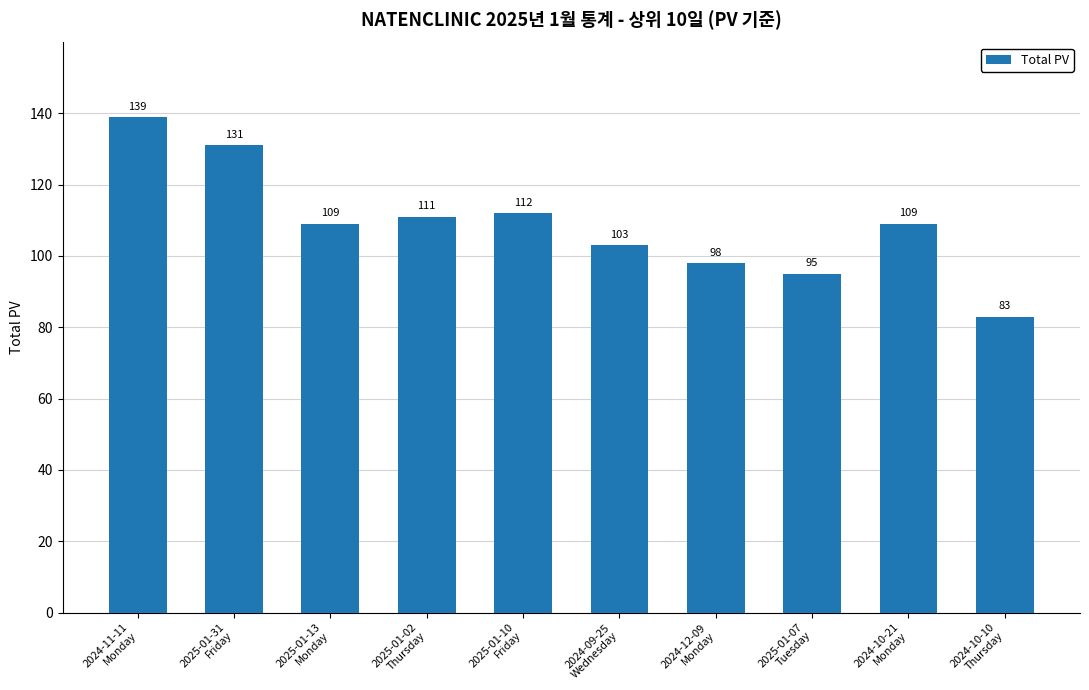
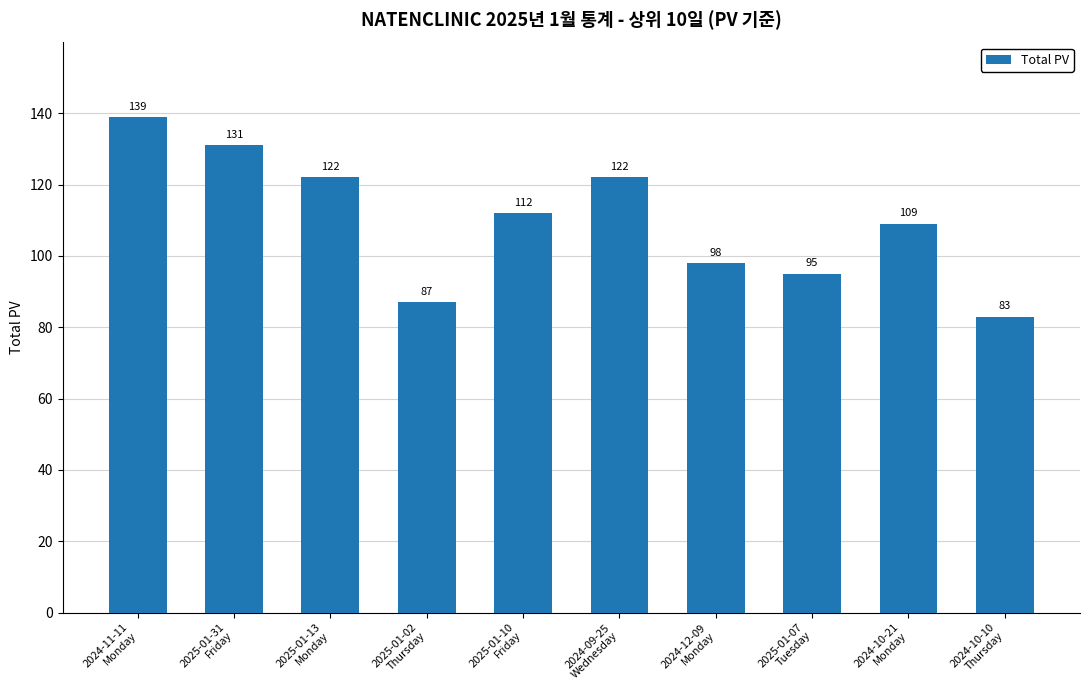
2025-01-13 Monday: 109 -> 122
2025-01-02 Thursday: 111 -> 87
2024-09-25 Wednesday: 103 -> 122
